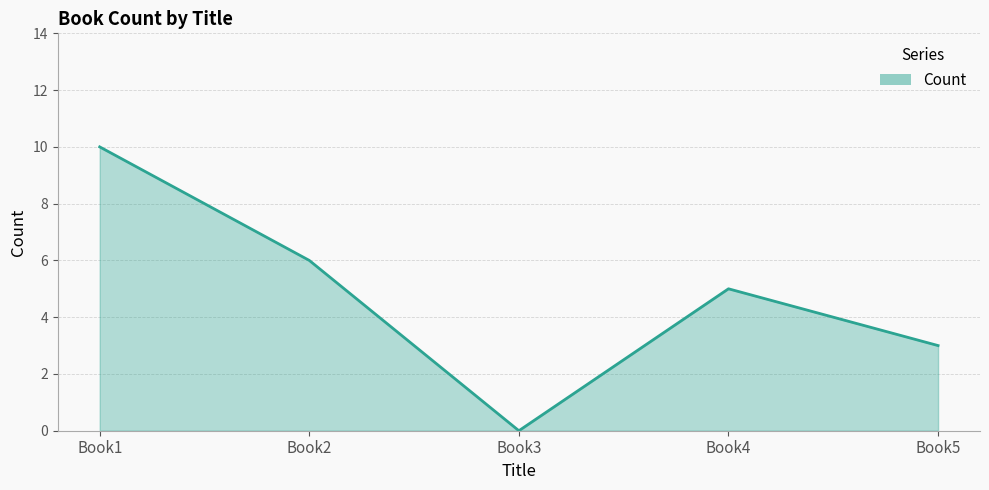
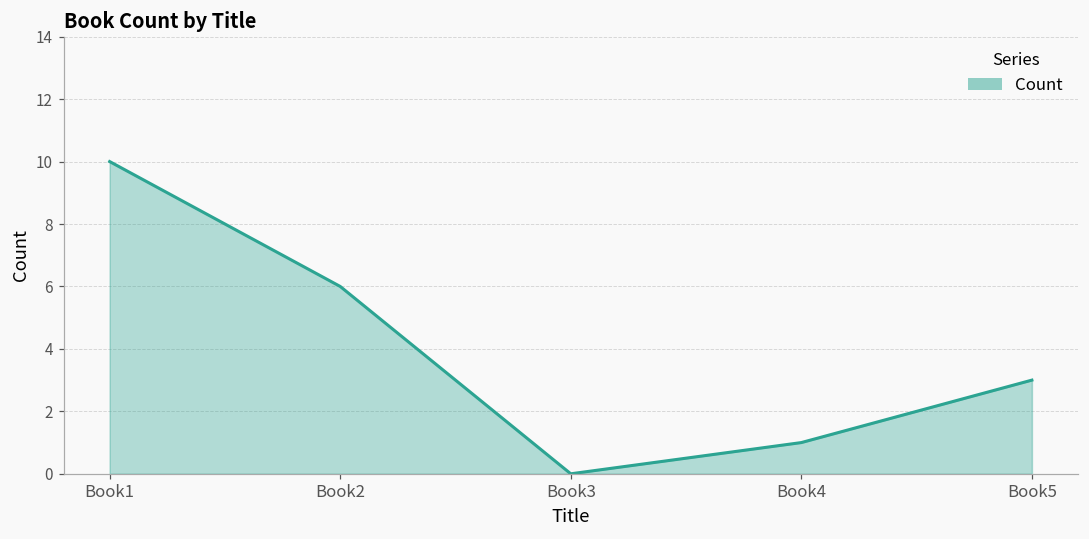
Book4: 5 -> 1
